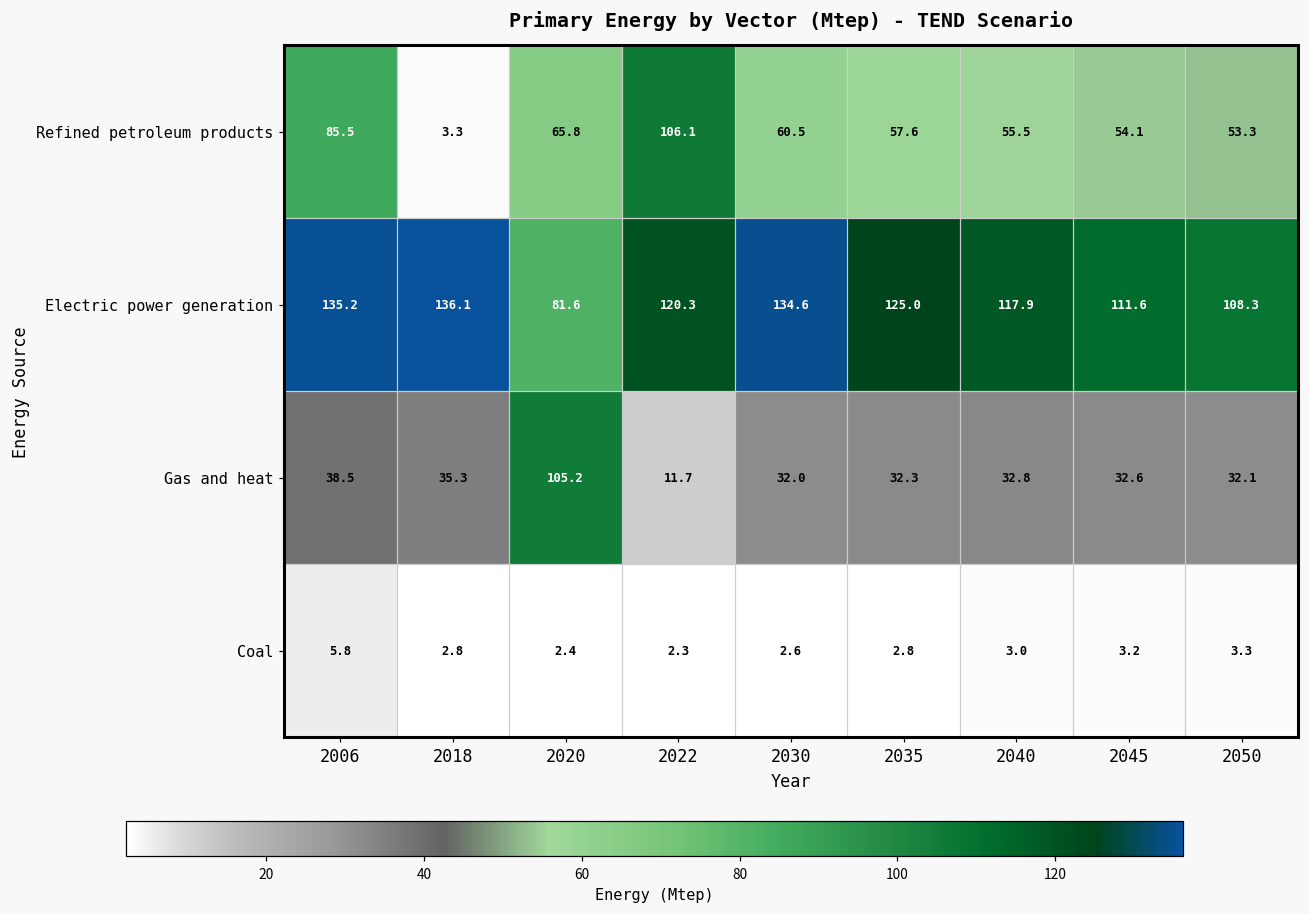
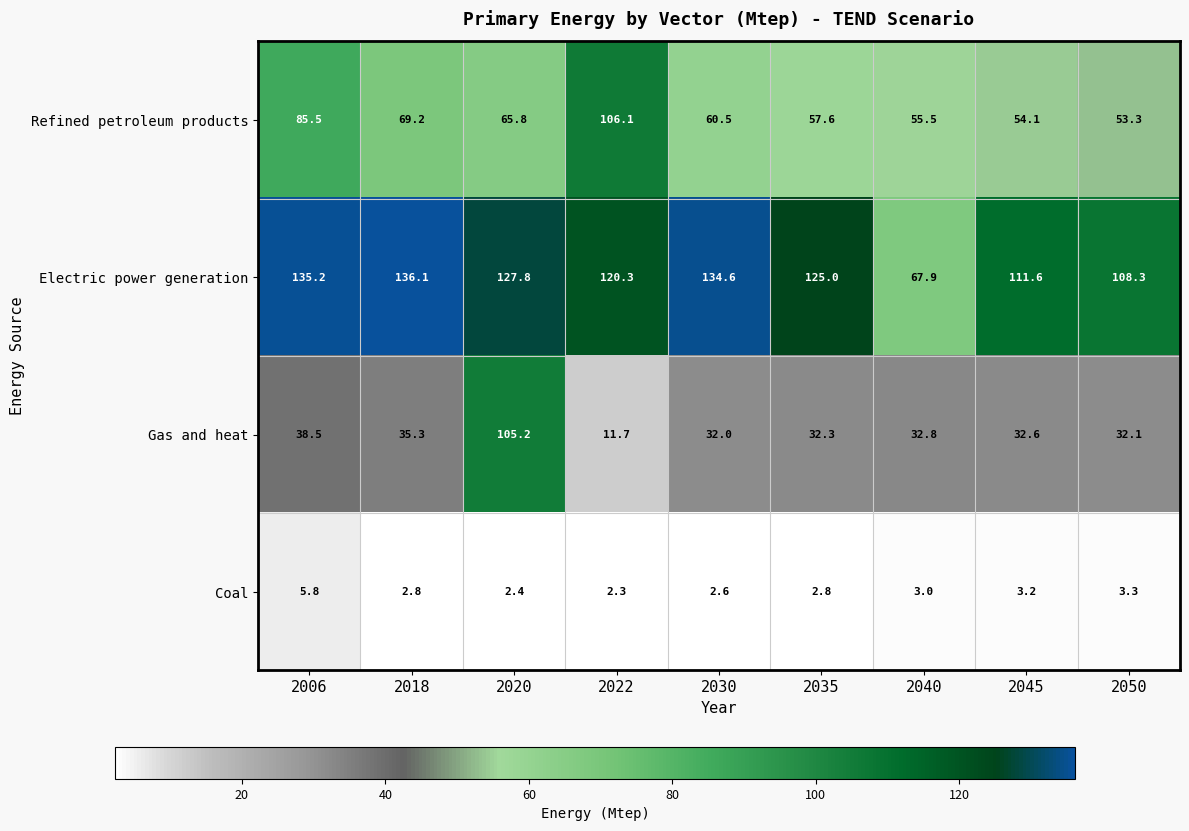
Refined petroleum products, 2018: 3.3 -> 69.2
Electric power generation, 2020: 81.6 -> 127.8
Electric power generation, 2040: 117.9 -> 67.9
